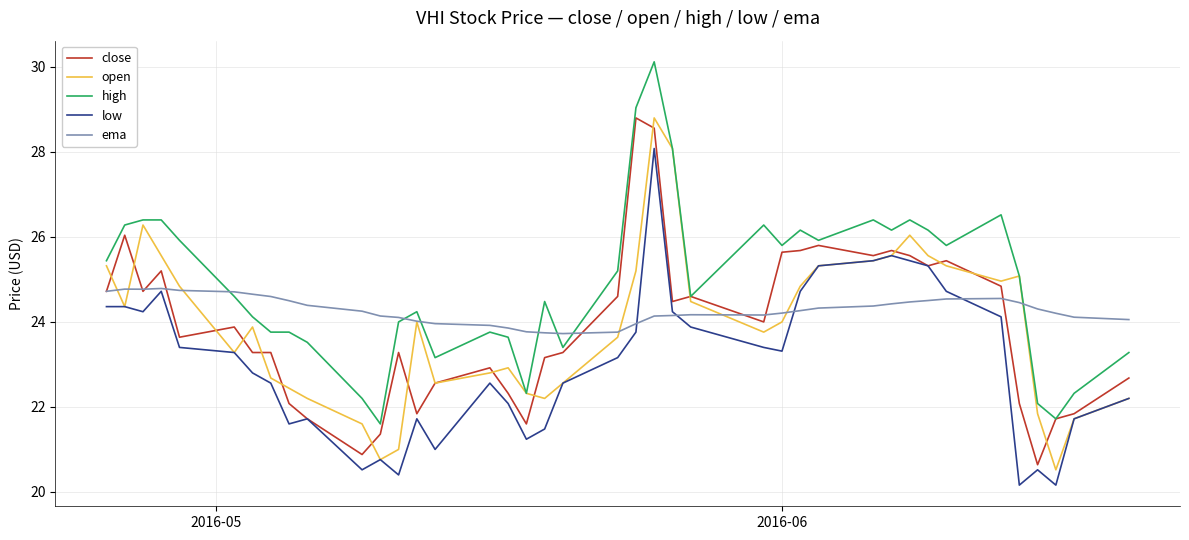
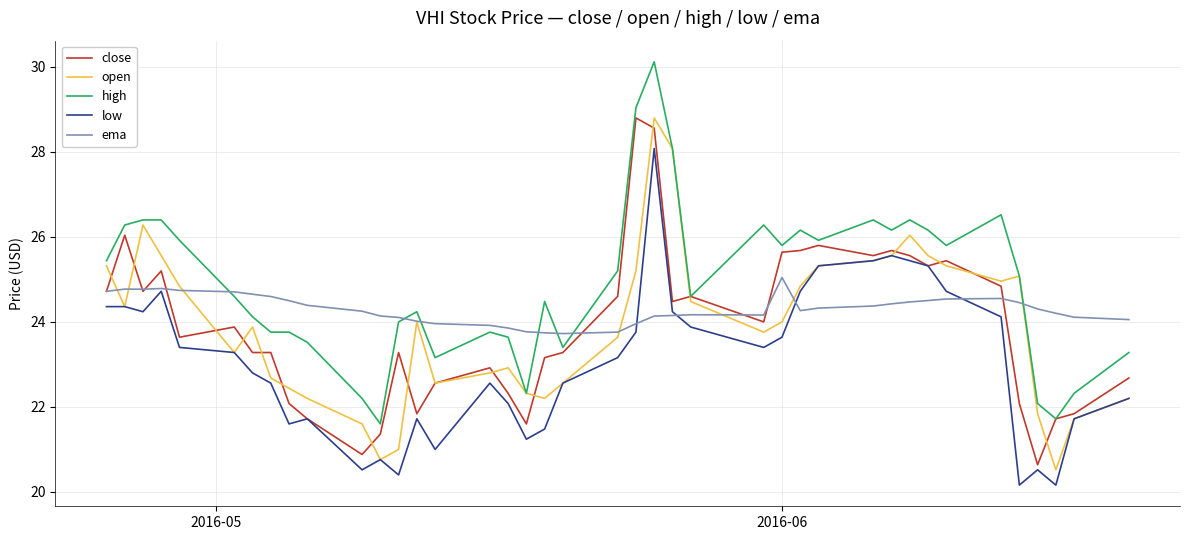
low, 2016-06: 23.3 -> 23.6
ema, 2016-06: 24.2 -> 25.0
